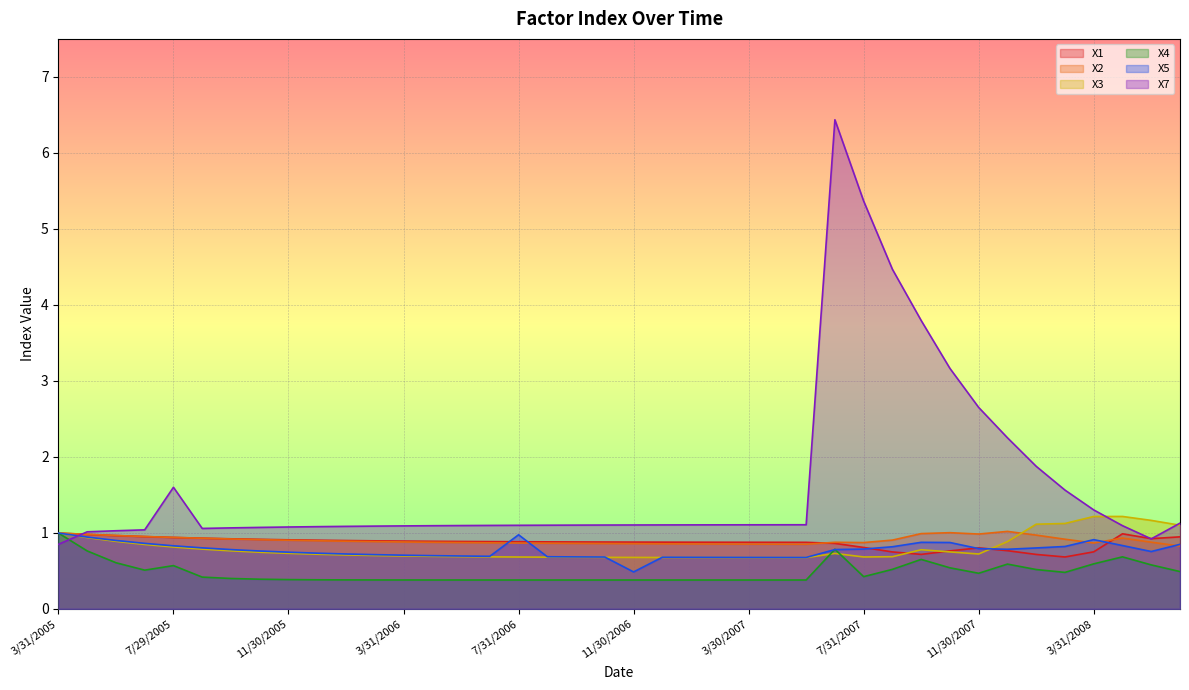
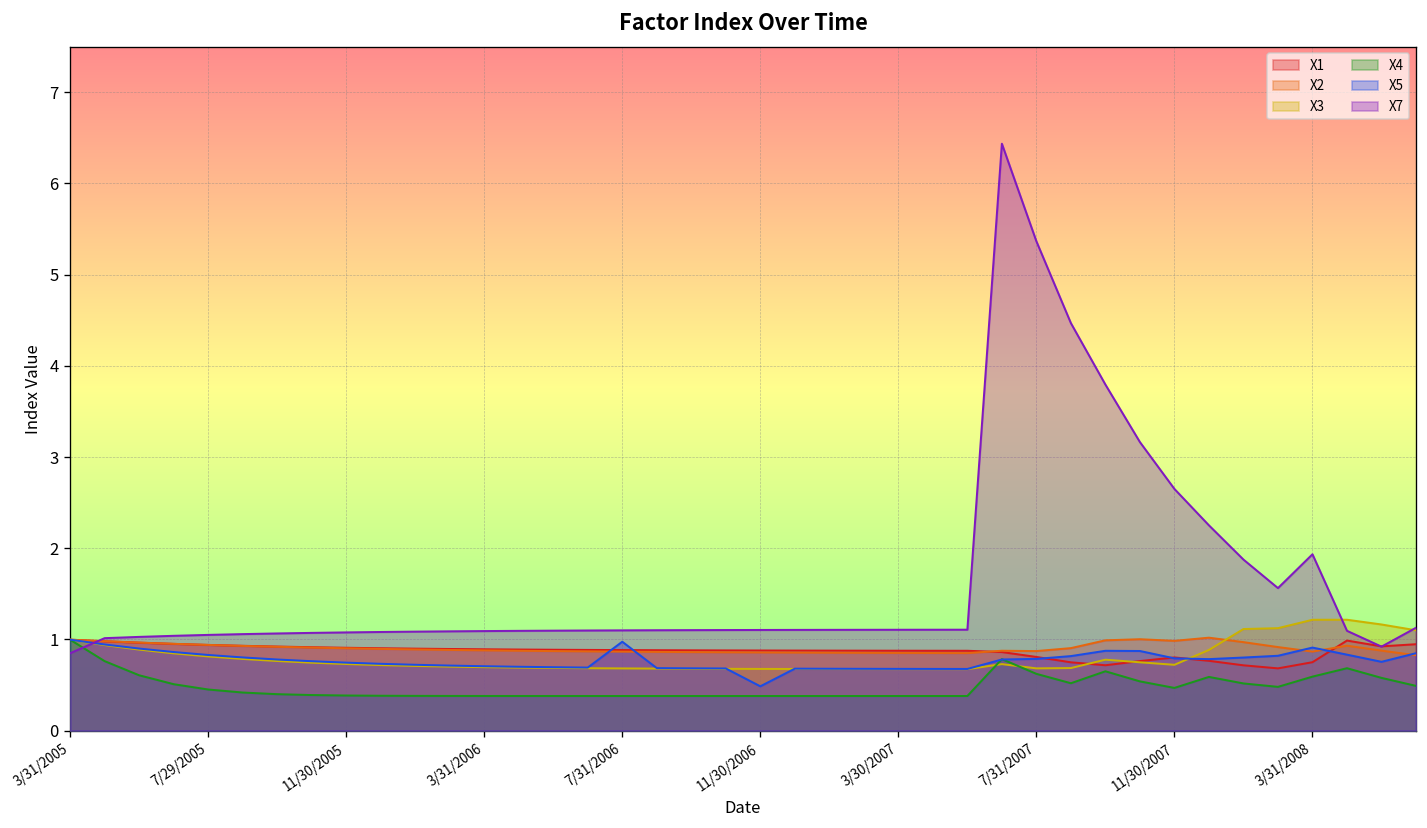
X4, 7/29/2005: 0.6 -> 0.5
X7, 7/29/2005: 1.6 -> 1.0
X4, 7/31/2007: 0.4 -> 0.6
X7, 3/31/2008: 1.3 -> 1.9
